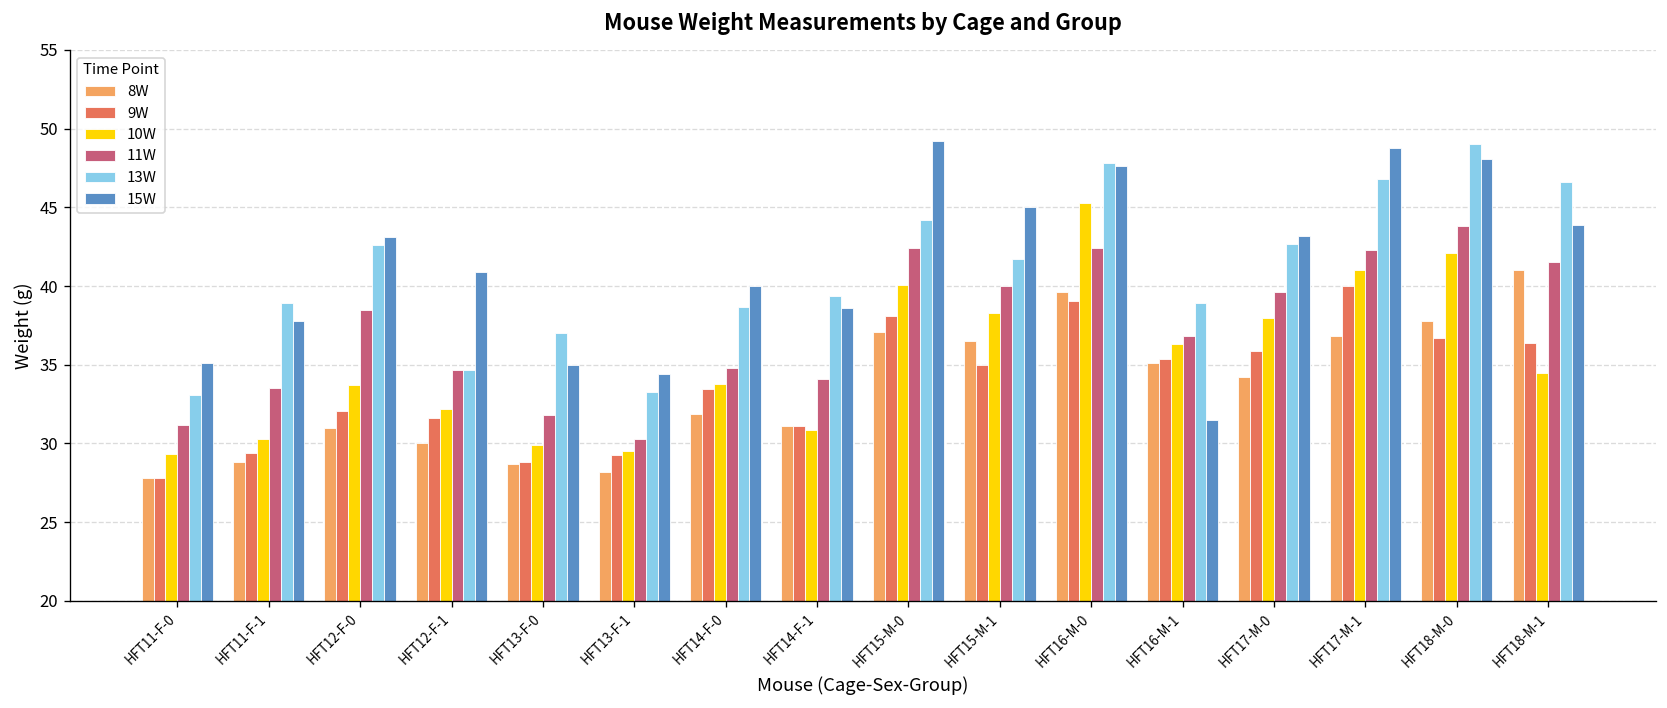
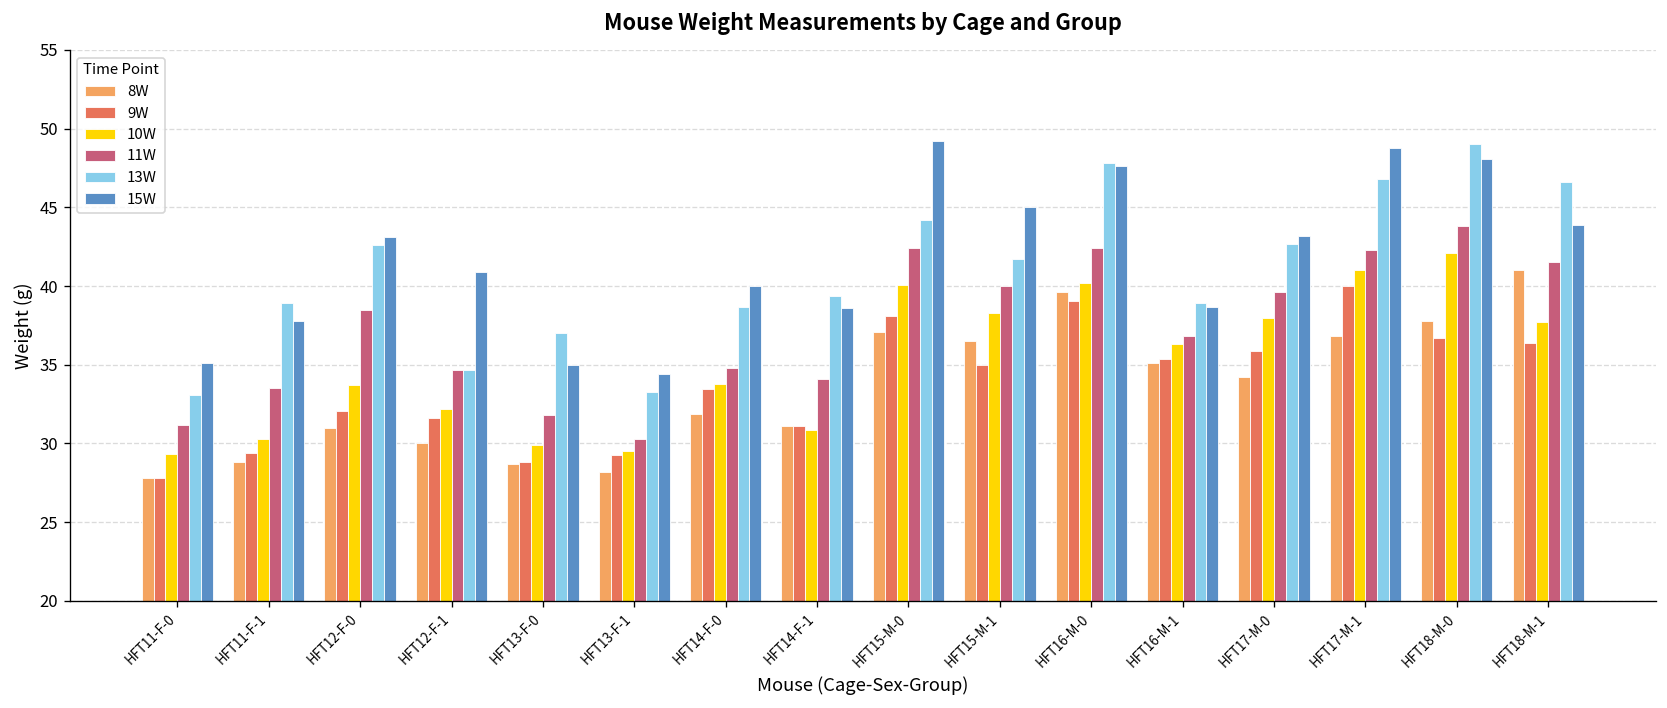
10W, HFT16-M-0: 45.3 -> 40.2
15W, HFT16-M-1: 31.5 -> 38.7
10W, HFT18-M-1: 34.5 -> 37.7
